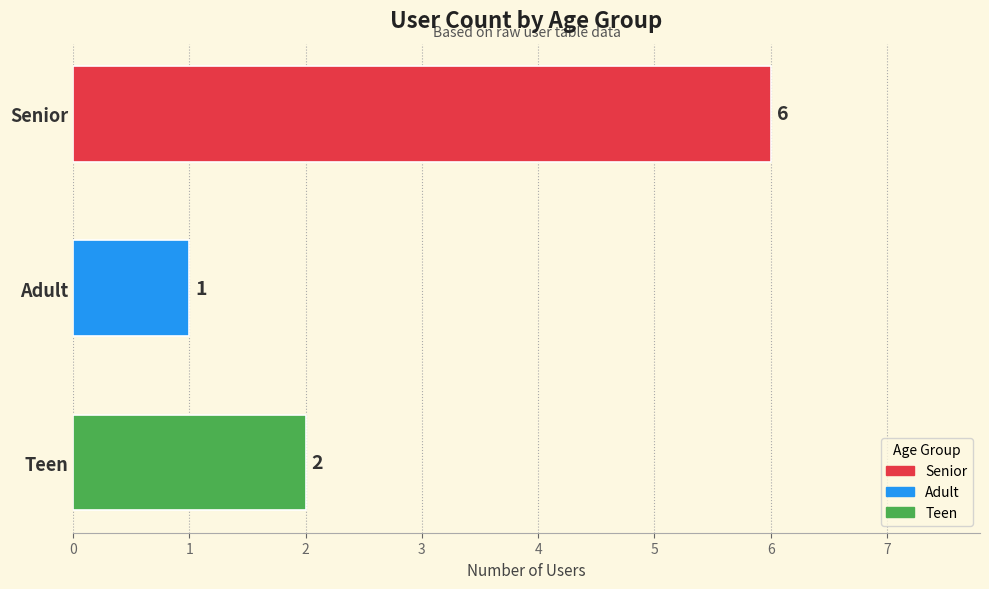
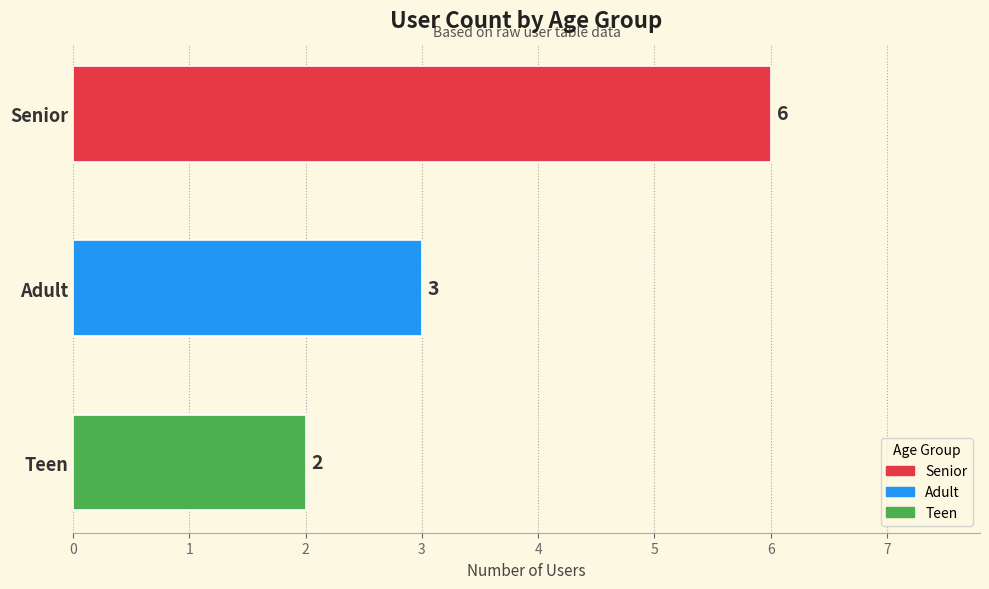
Adult: 1 -> 3
